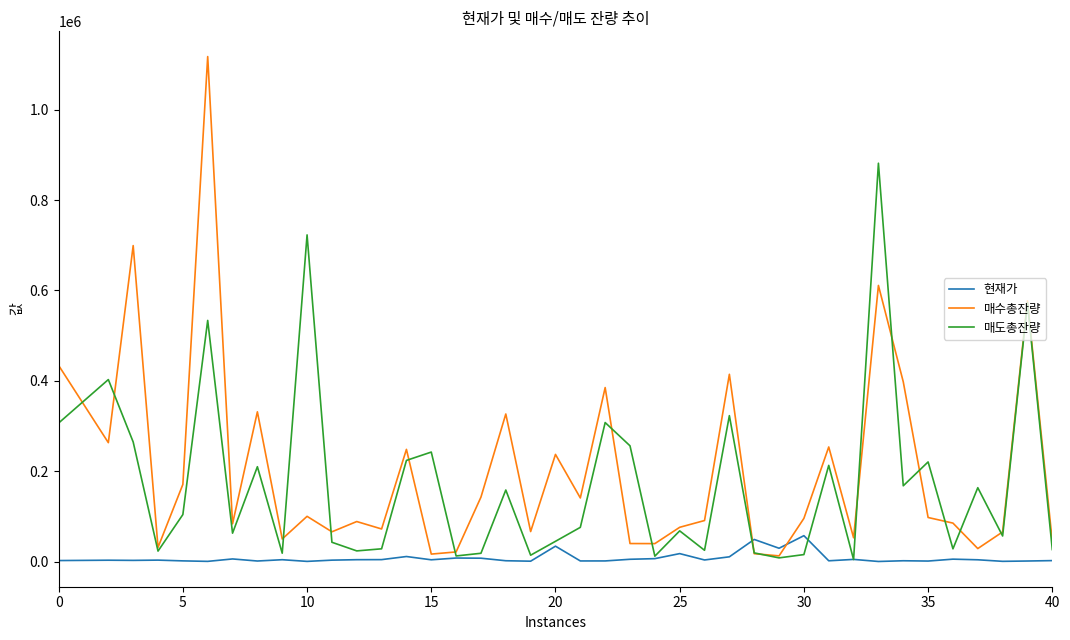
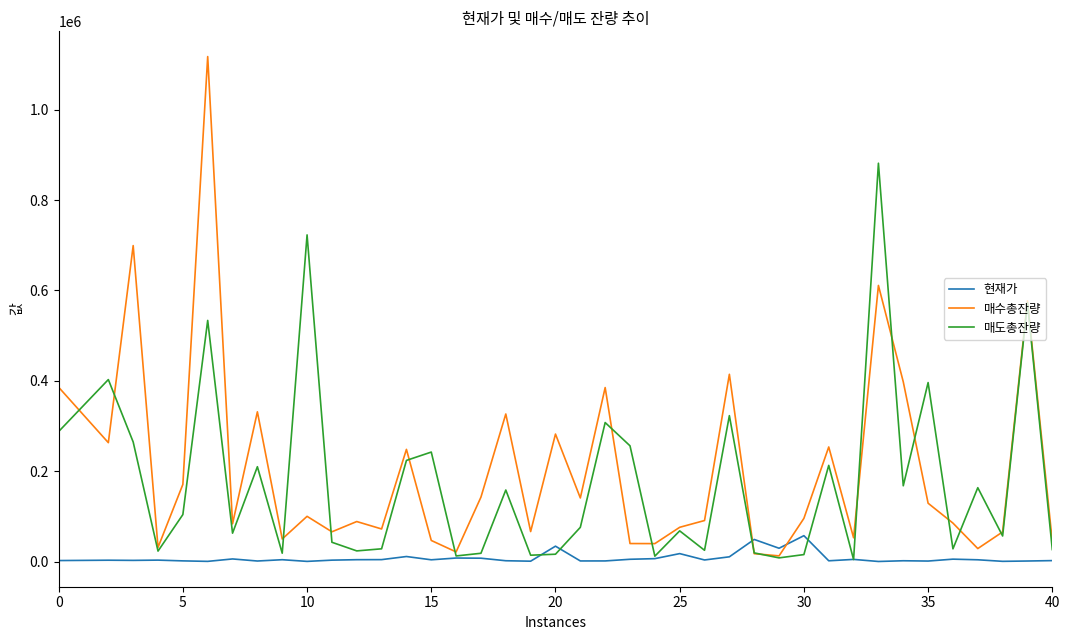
매수총잔량, 0: 430000 -> 390000
매도총잔량, 0: 310000 -> 290000
매수총잔량, 15: 20000 -> 50000
매수총잔량, 20: 240000 -> 280000
매도총잔량, 20: 40000 -> 20000
매수총잔량, 35: 100000 -> 130000
매도총잔량, 35: 220000 -> 400000
